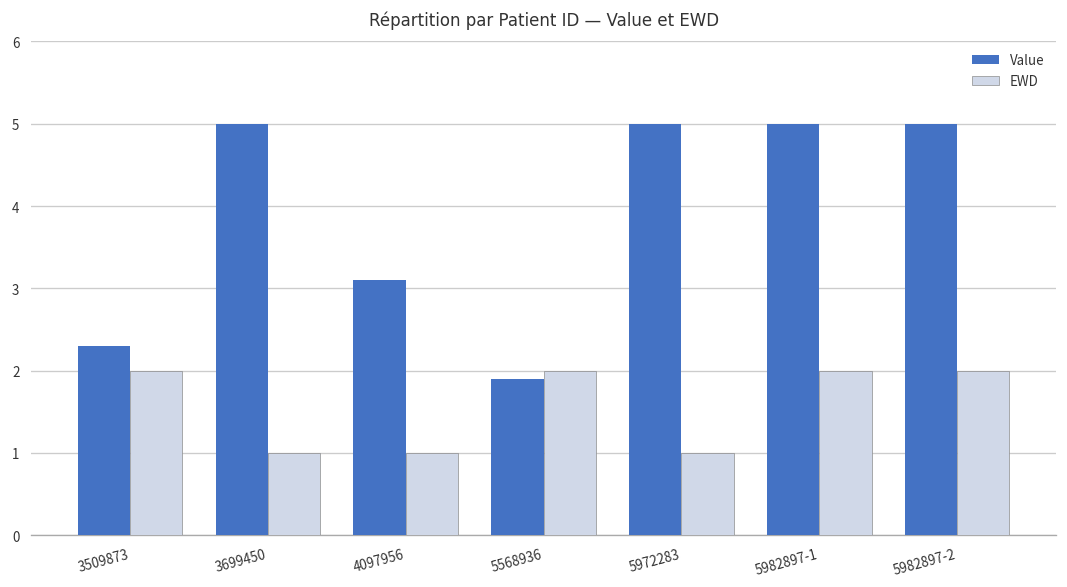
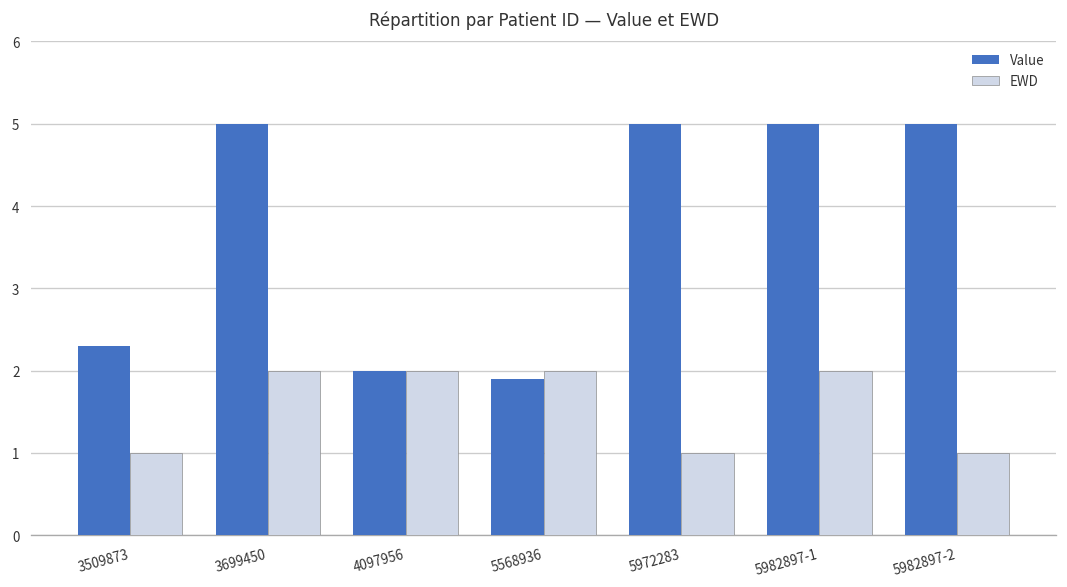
EWD, 3509873: 2 -> 1
EWD, 3699450: 1 -> 2
Value, 4097956: 3.1 -> 2.0
EWD, 4097956: 1 -> 2
EWD, 5982897-2: 2 -> 1
